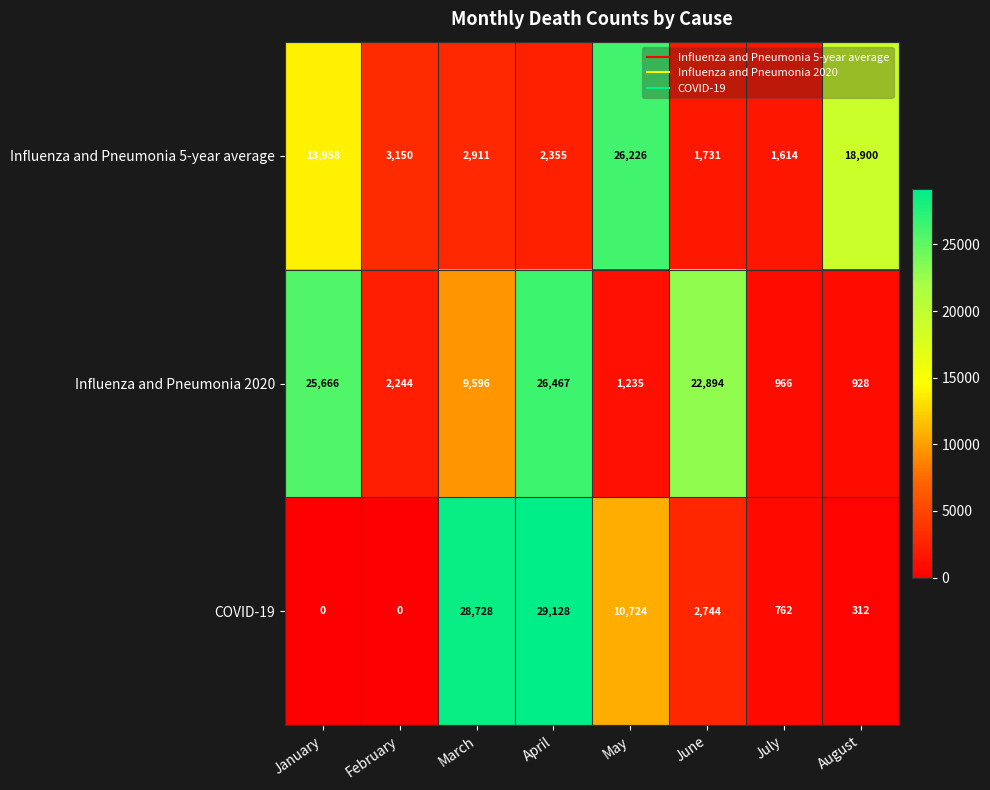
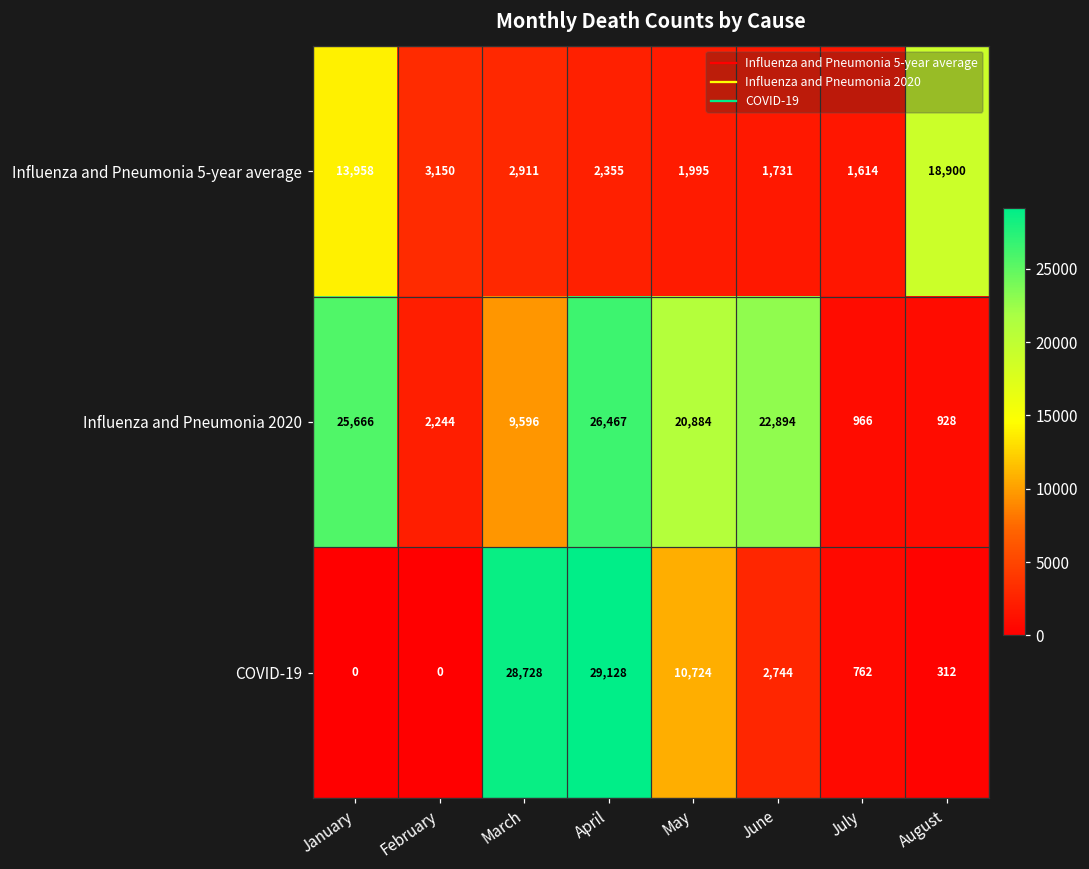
Influenza and Pneumonia 5-year average, May: 26,226 -> 1,995
Influenza and Pneumonia 2020, May: 1,235 -> 20,884
